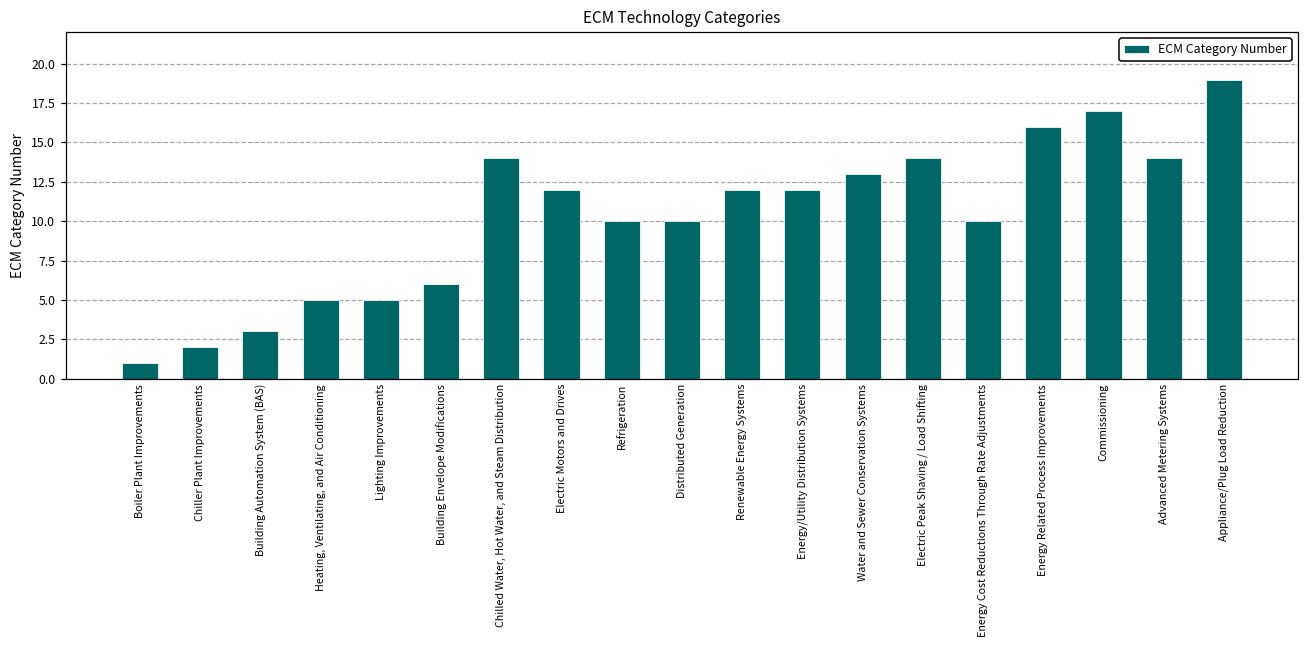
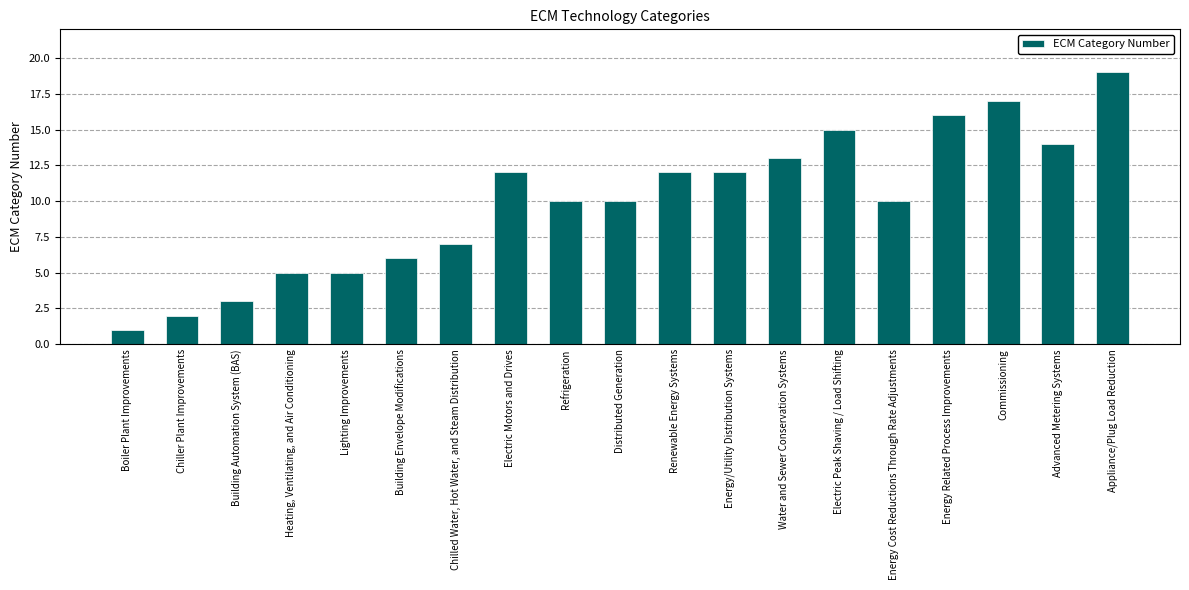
Chilled Water, Hot Water, and Steam Distribution: 14 -> 7
Electric Peak Shaving / Load Shifting: 14 -> 15
